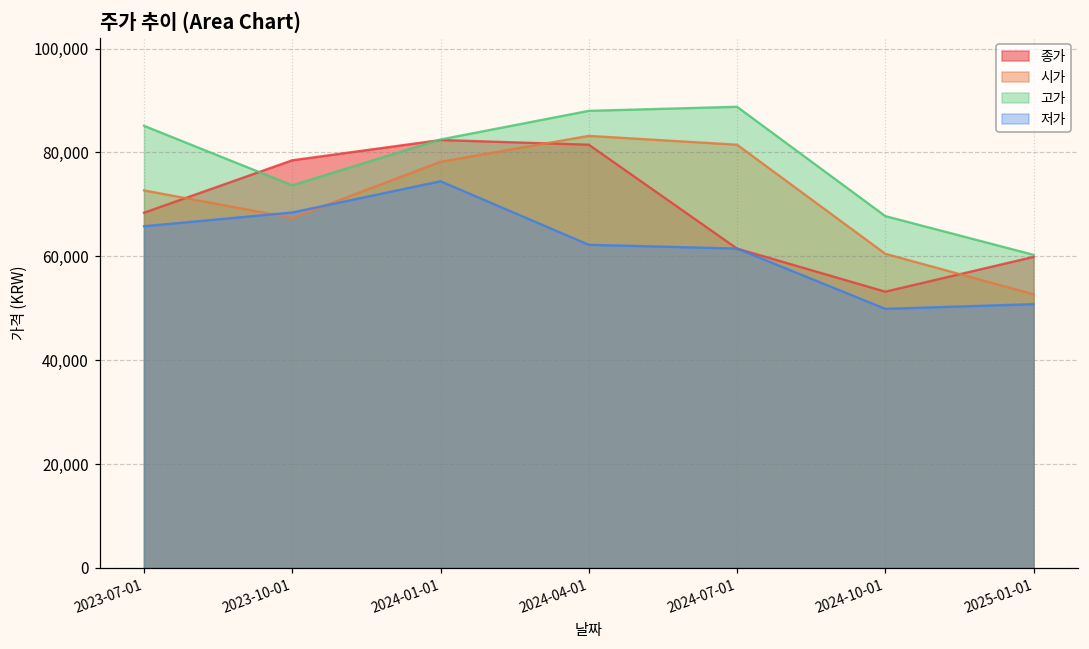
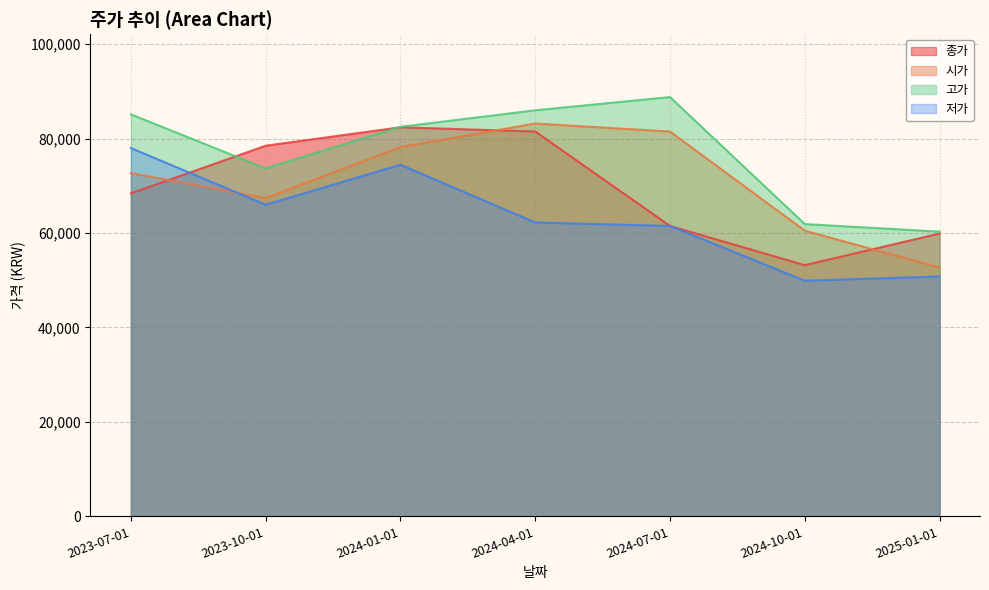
저가, 2023-07-01: 66,000 -> 78,000
저가, 2023-10-01: 68,000 -> 66,000
고가, 2024-04-01: 88,000 -> 86,000
고가, 2024-10-01: 68,000 -> 62,000
